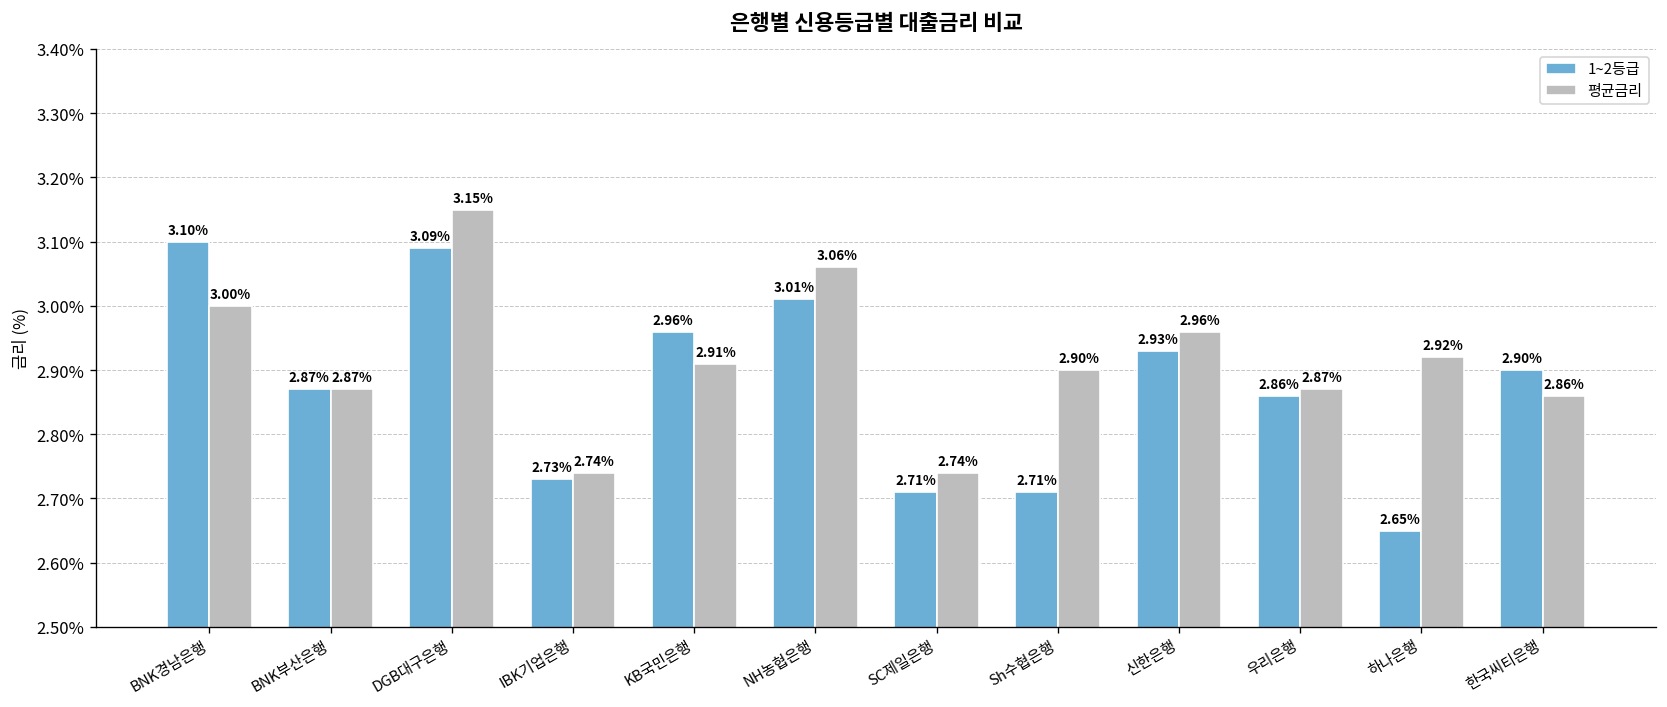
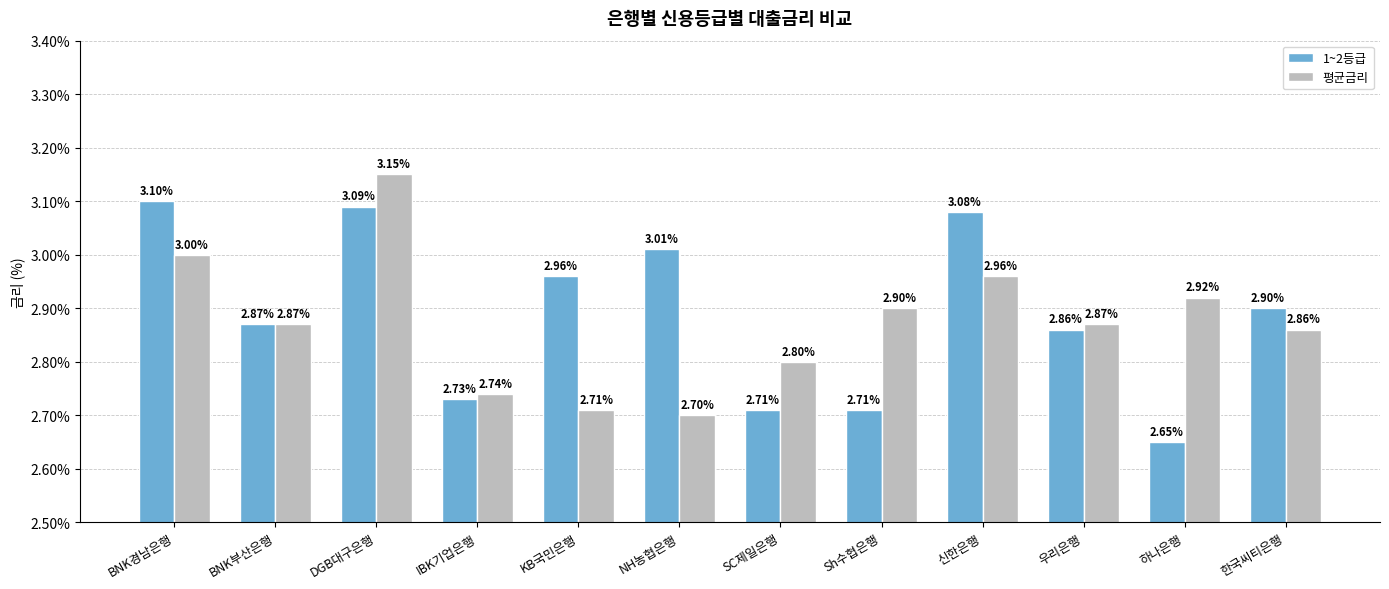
평균금리, KB국민은행: 2.91% -> 2.71%
평균금리, NH농협은행: 3.06% -> 2.70%
평균금리, SC제일은행: 2.74% -> 2.80%
1~2등급, 신한은행: 2.93% -> 3.08%
